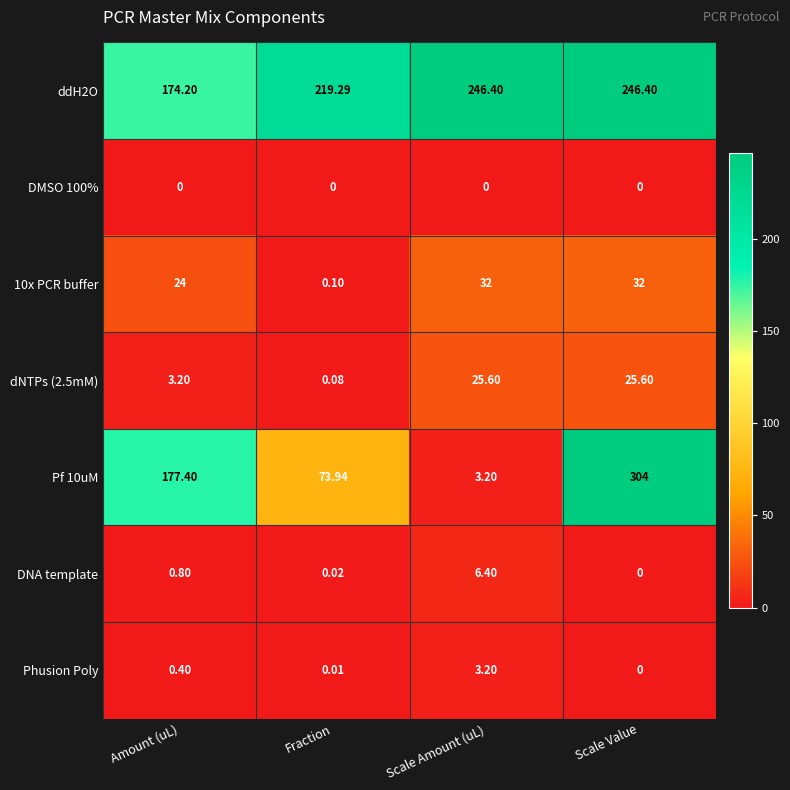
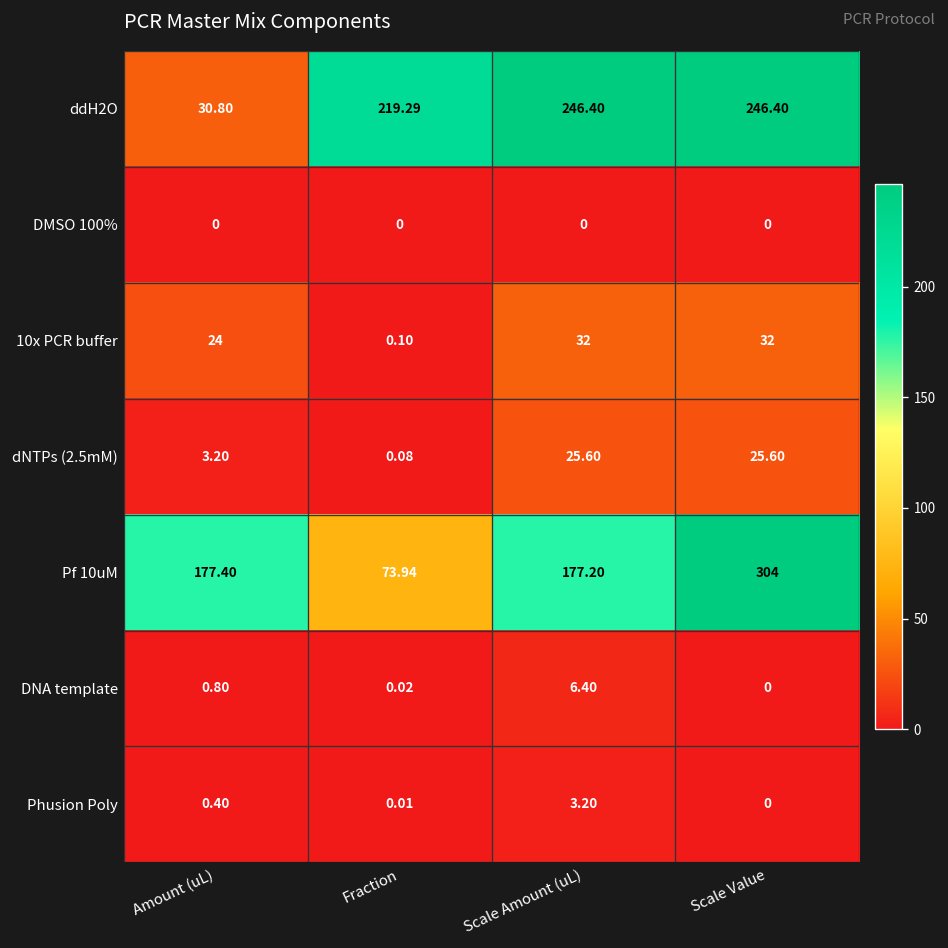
ddH2O, Amount (uL): 174.20 -> 30.80
Pf 10uM, Scale Amount (uL): 3.20 -> 177.20
